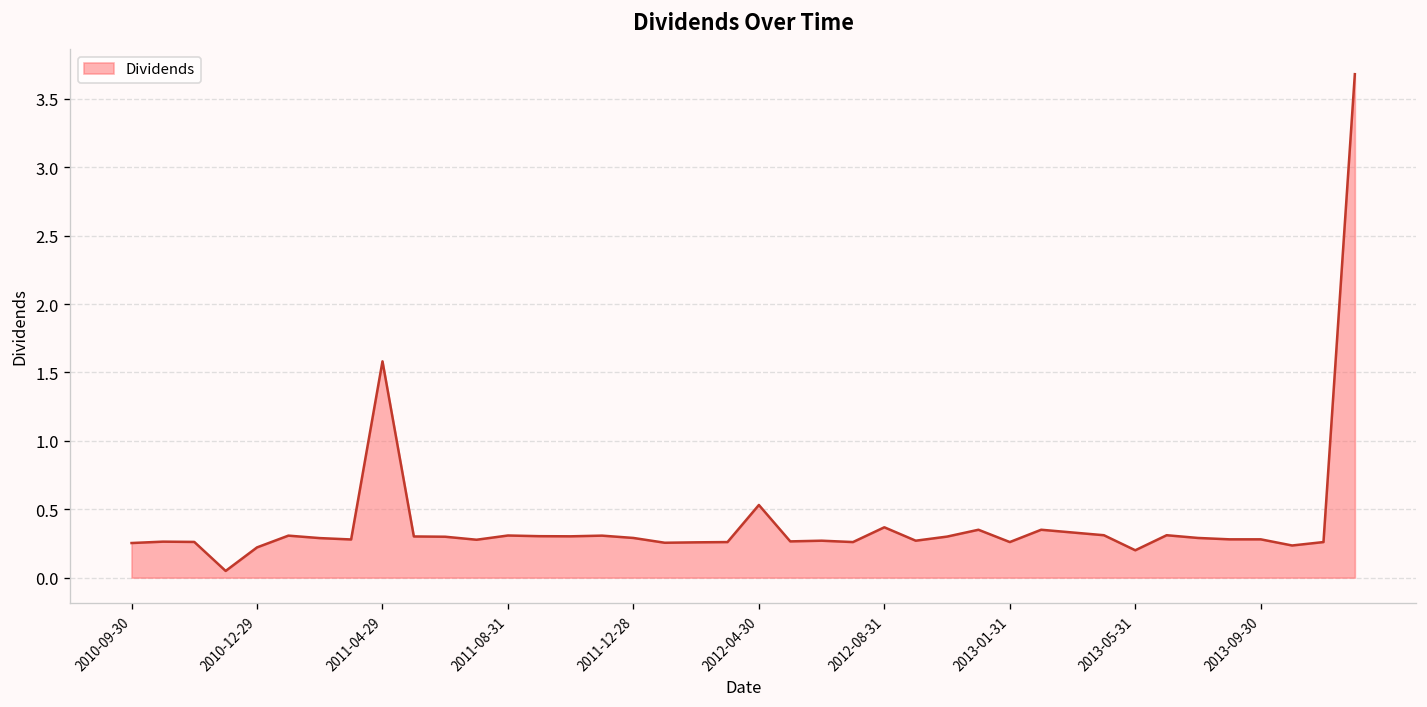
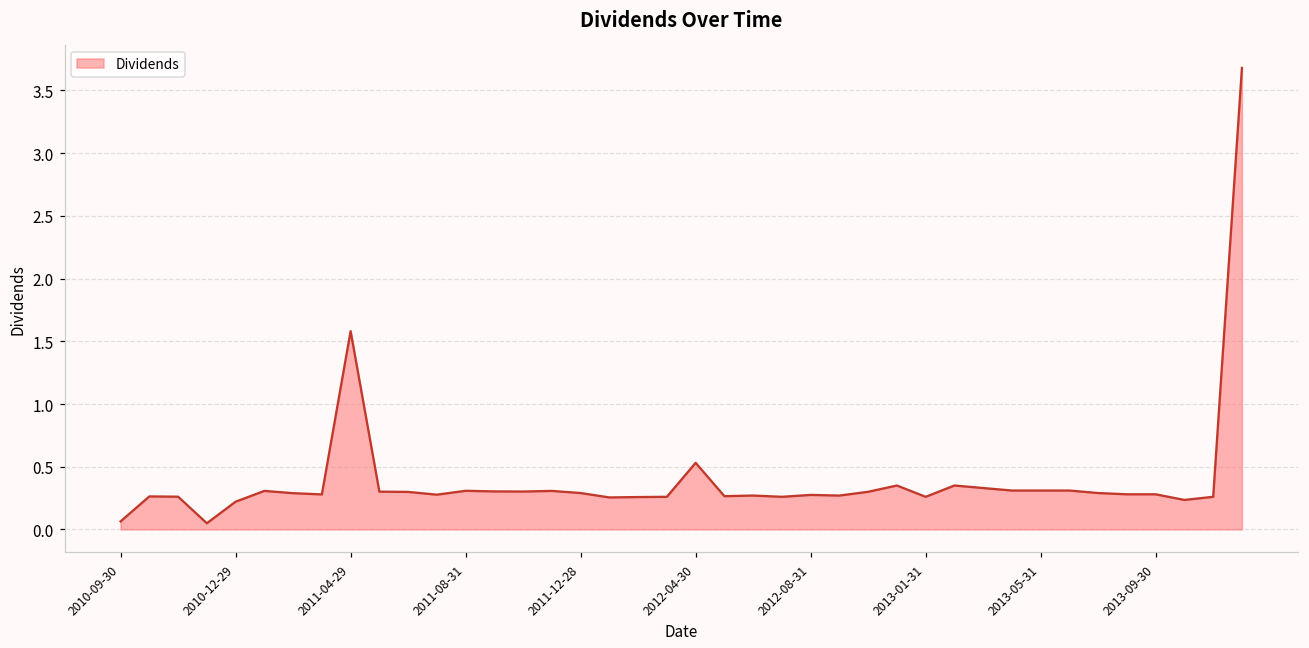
2010-09-30: 0.25 -> 0.06
2012-08-31: 0.37 -> 0.28
2013-05-31: 0.20 -> 0.31
